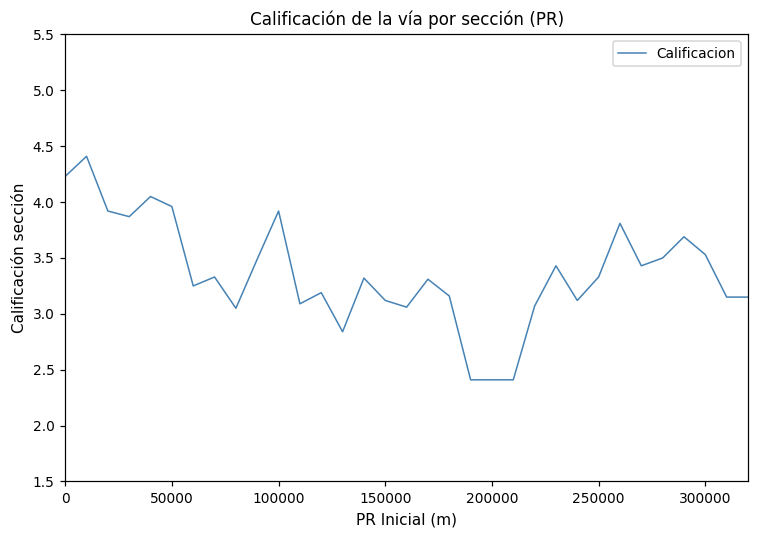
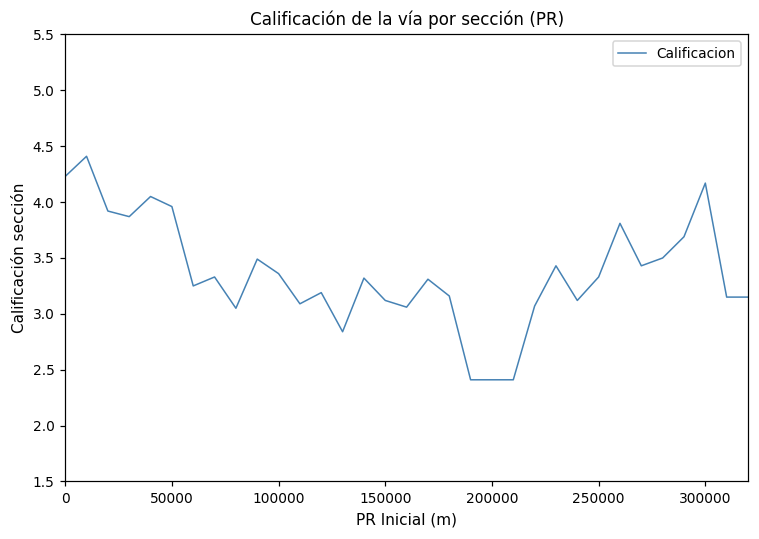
100000: 3.92 -> 3.36
300000: 3.53 -> 4.17
